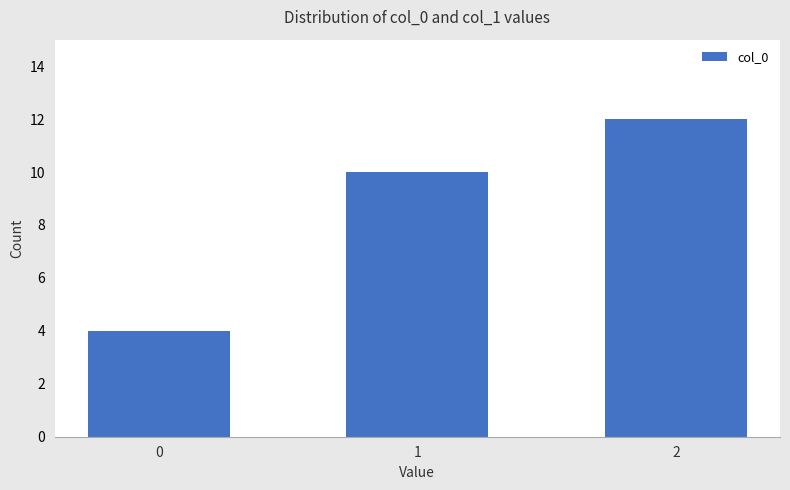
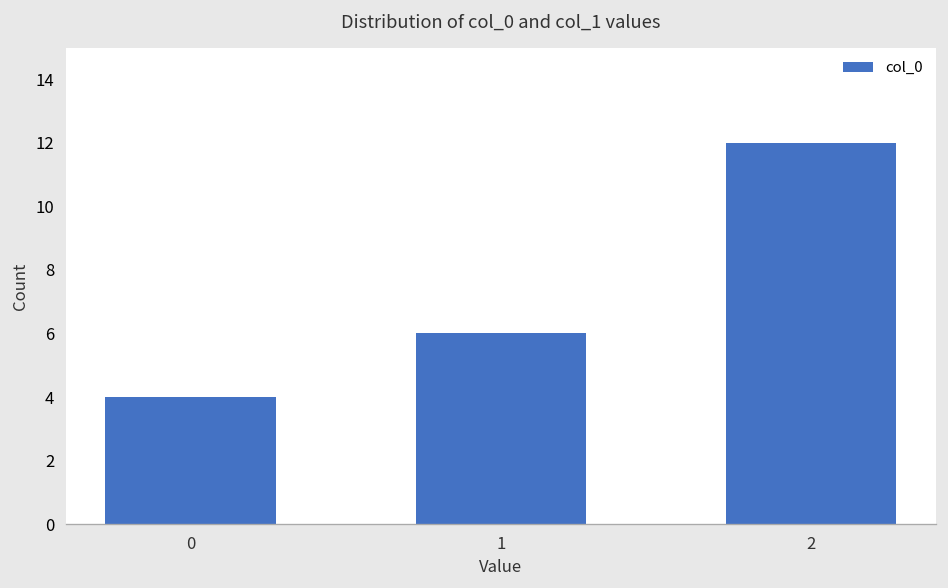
1: 10 -> 6
